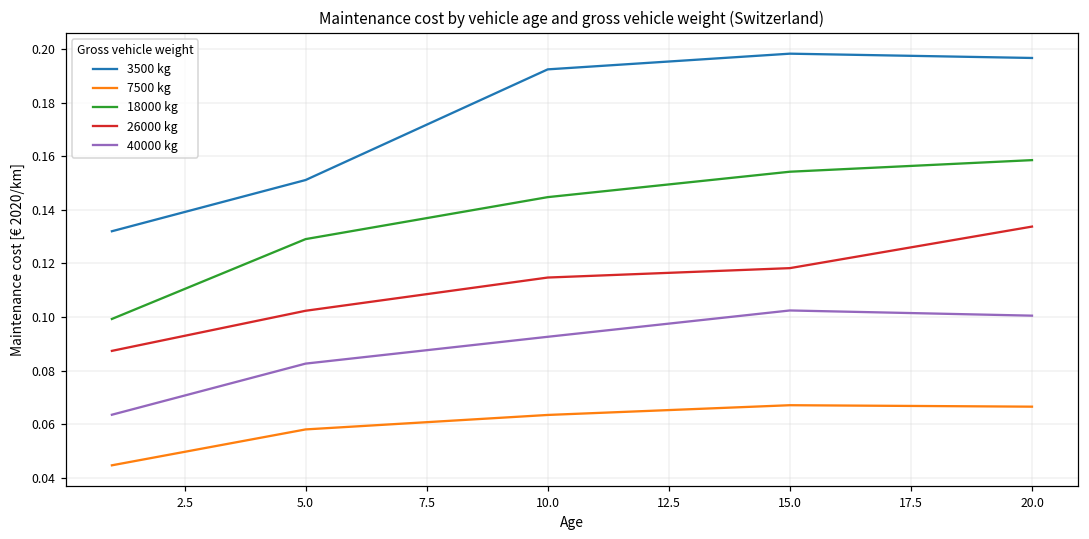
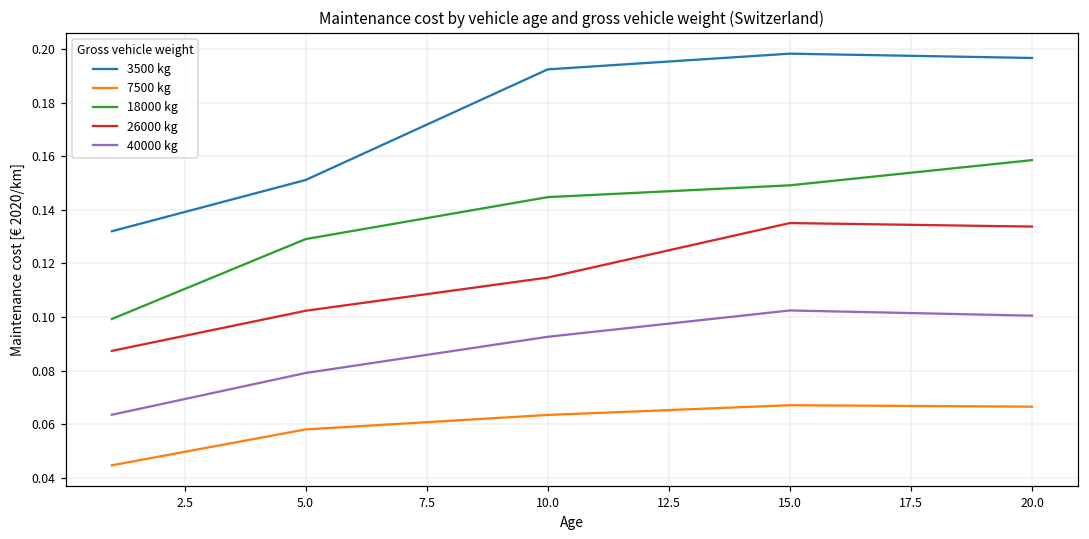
40000 kg, 5.0: 0.083 -> 0.079
18000 kg, 15.0: 0.154 -> 0.149
26000 kg, 15.0: 0.118 -> 0.135
